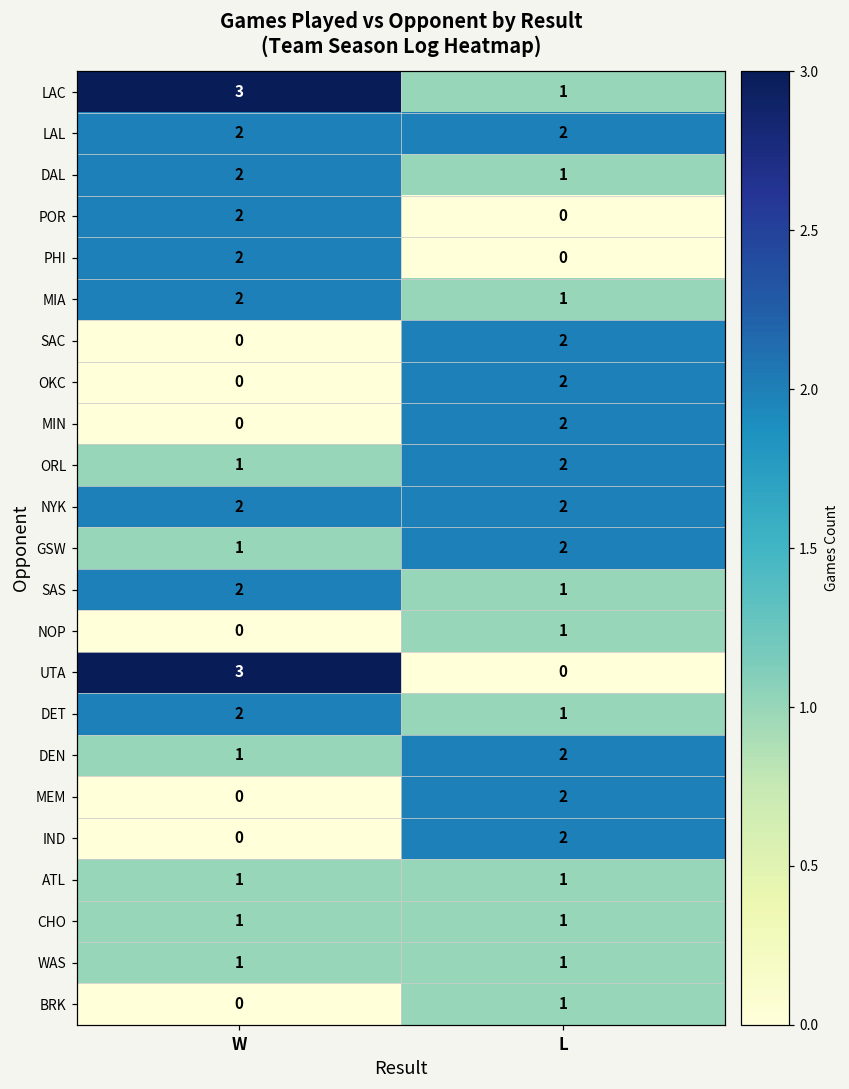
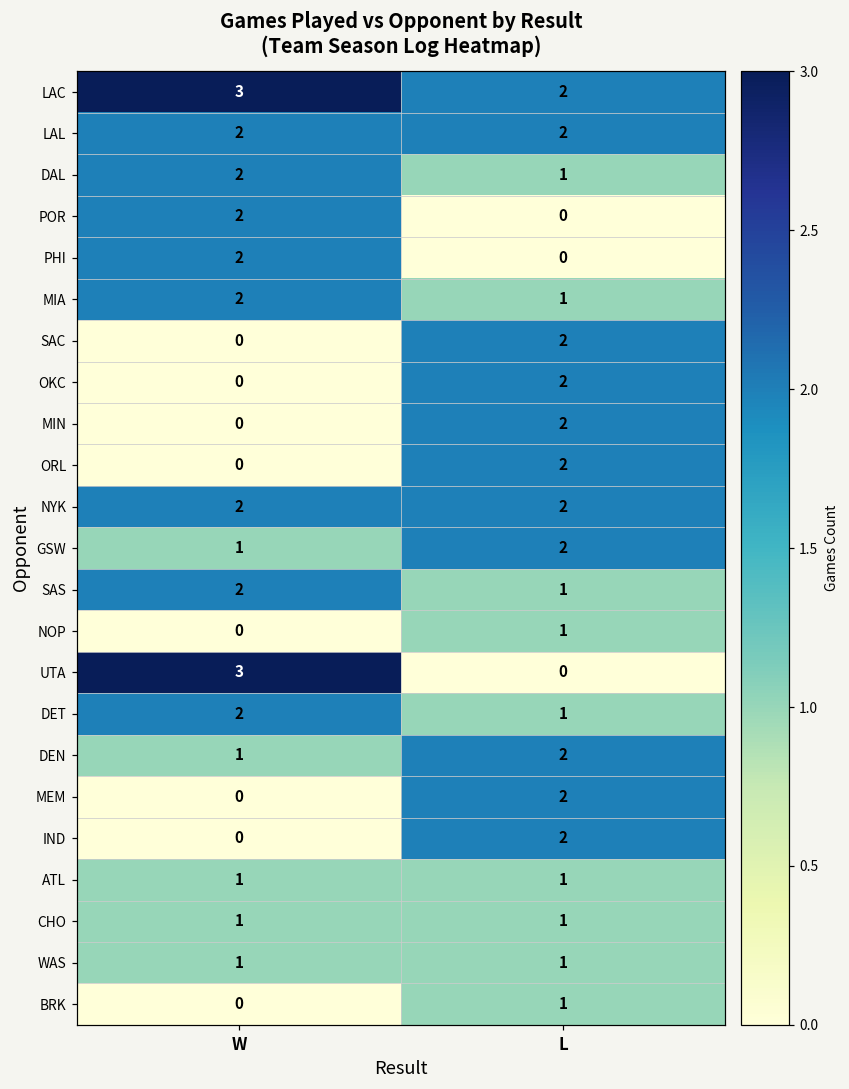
LAC, L: 1 -> 2
ORL, W: 1 -> 0
